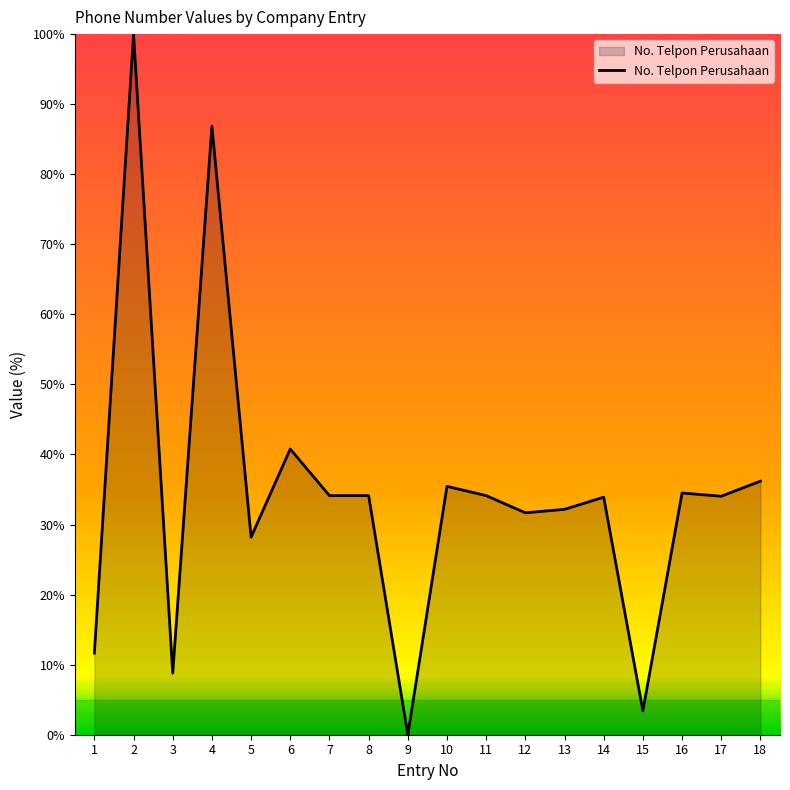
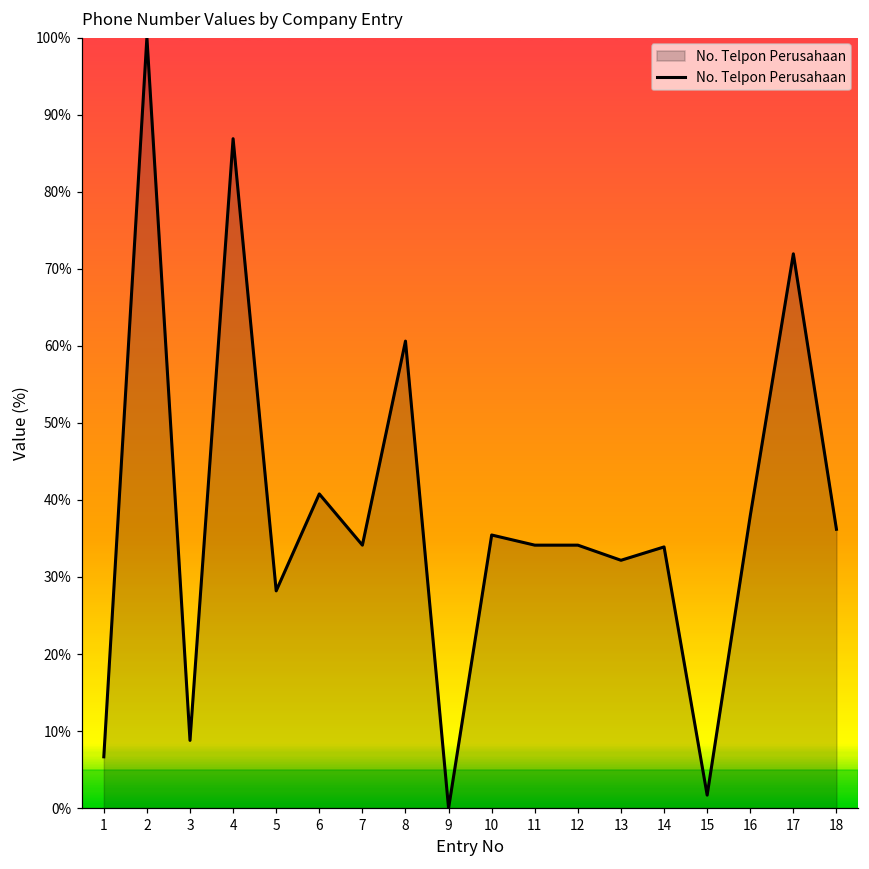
1: 12% -> 7%
8: 34% -> 61%
12: 32% -> 34%
15: 3% -> 2%
16: 35% -> 38%
17: 34% -> 72%
